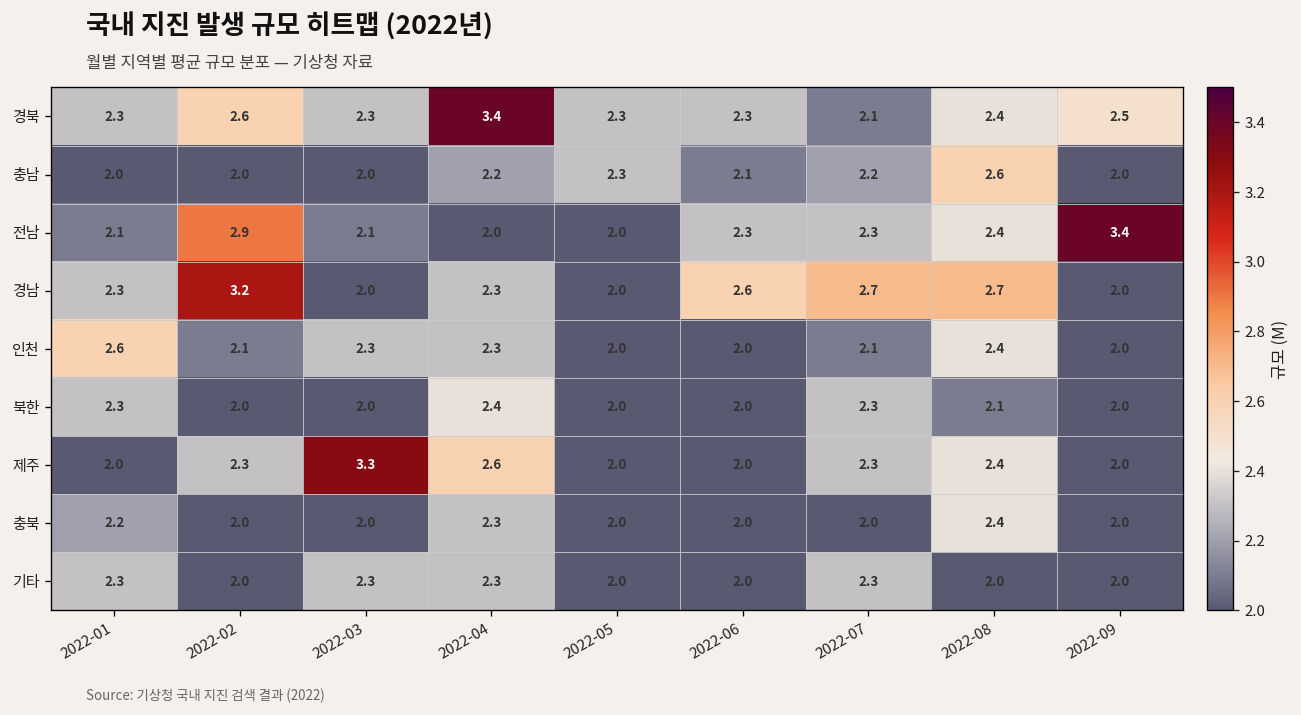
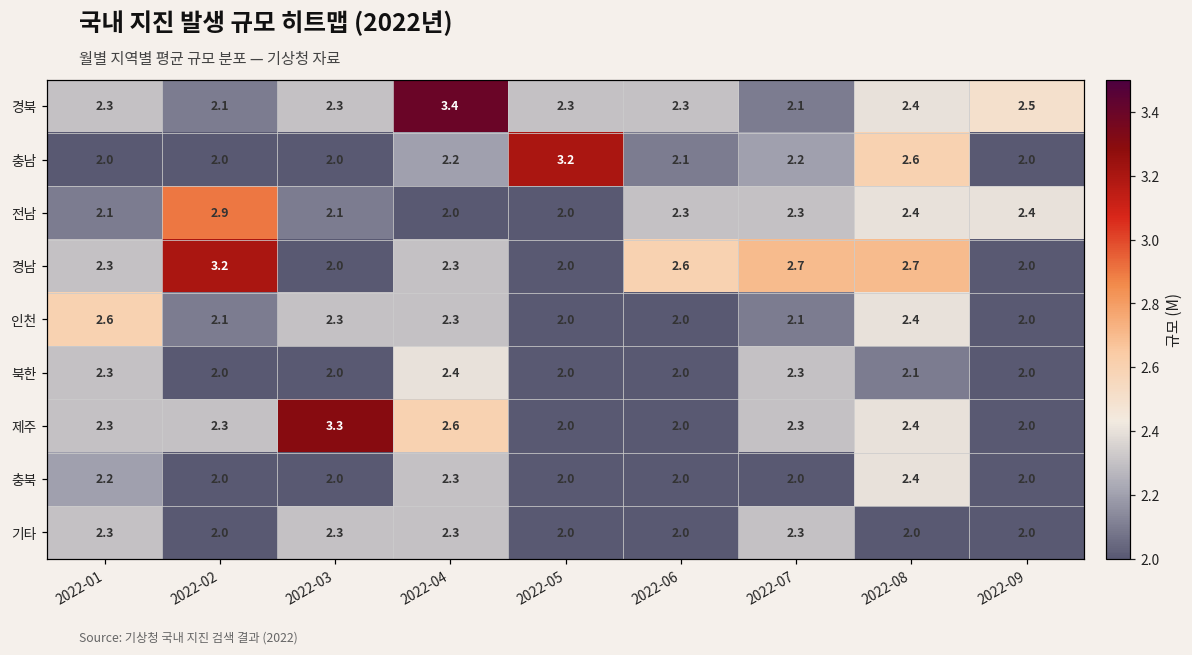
경북, 2022-02: 2.6 -> 2.1
충남, 2022-05: 2.3 -> 3.2
전남, 2022-09: 3.4 -> 2.4
제주, 2022-01: 2.0 -> 2.3
